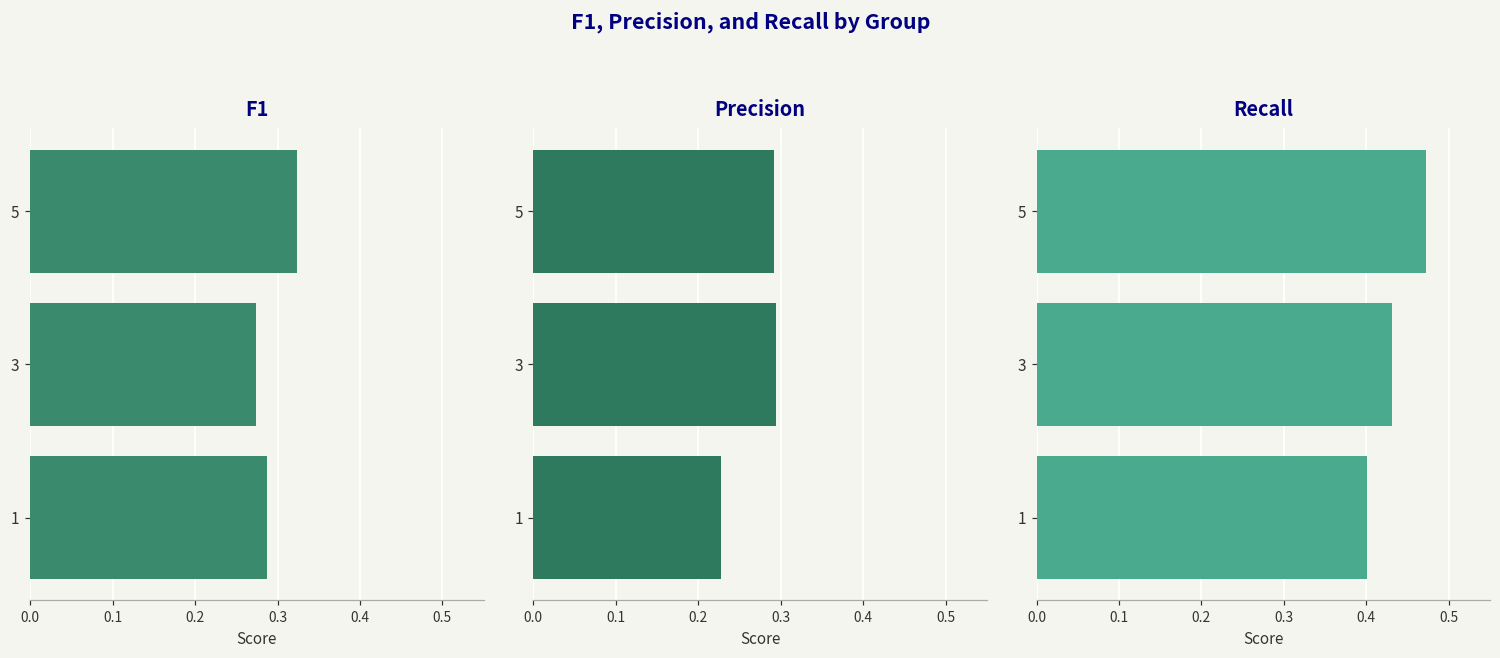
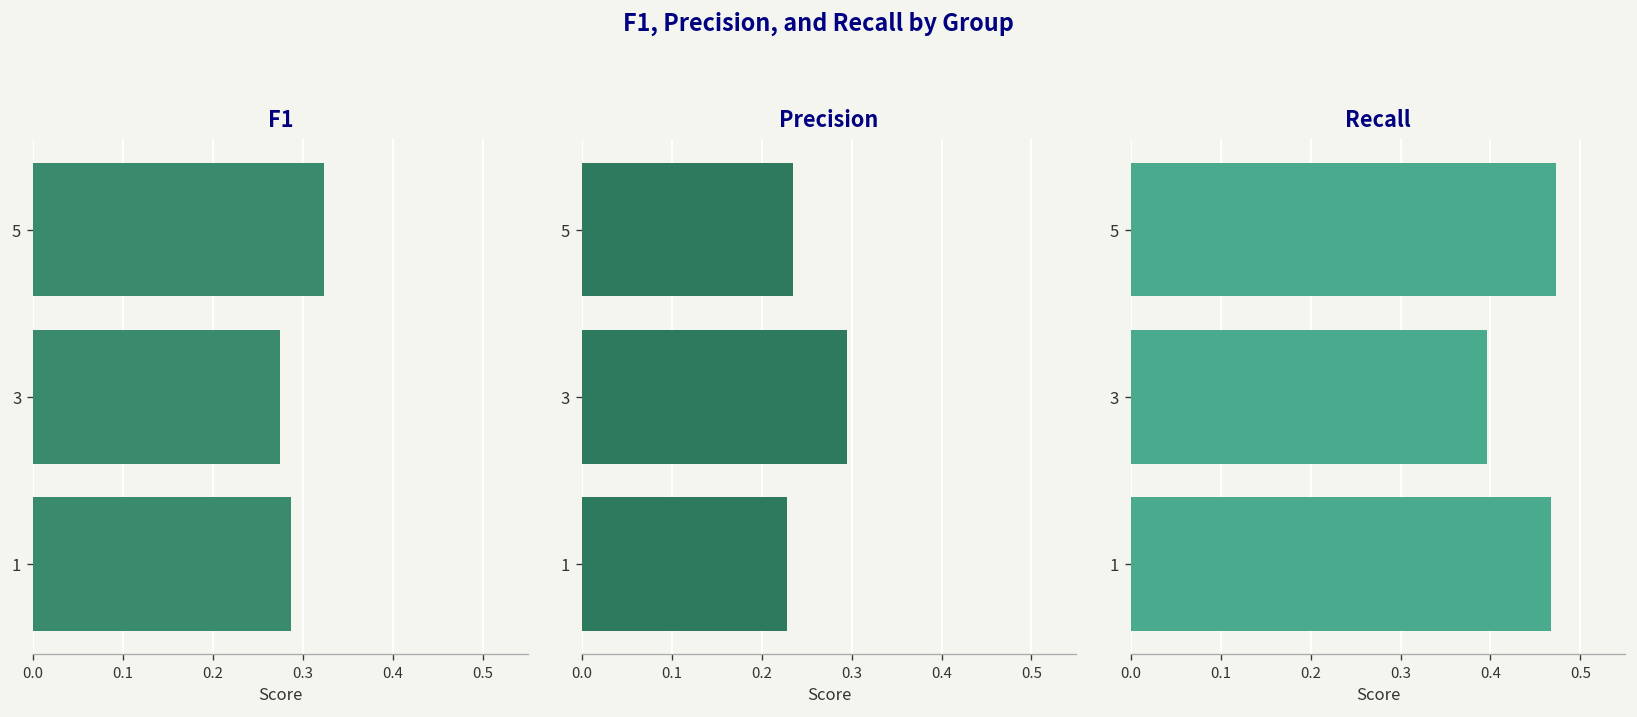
Precision, 5: 0.29 -> 0.24
Recall, 3: 0.43 -> 0.40
Recall, 1: 0.40 -> 0.47
